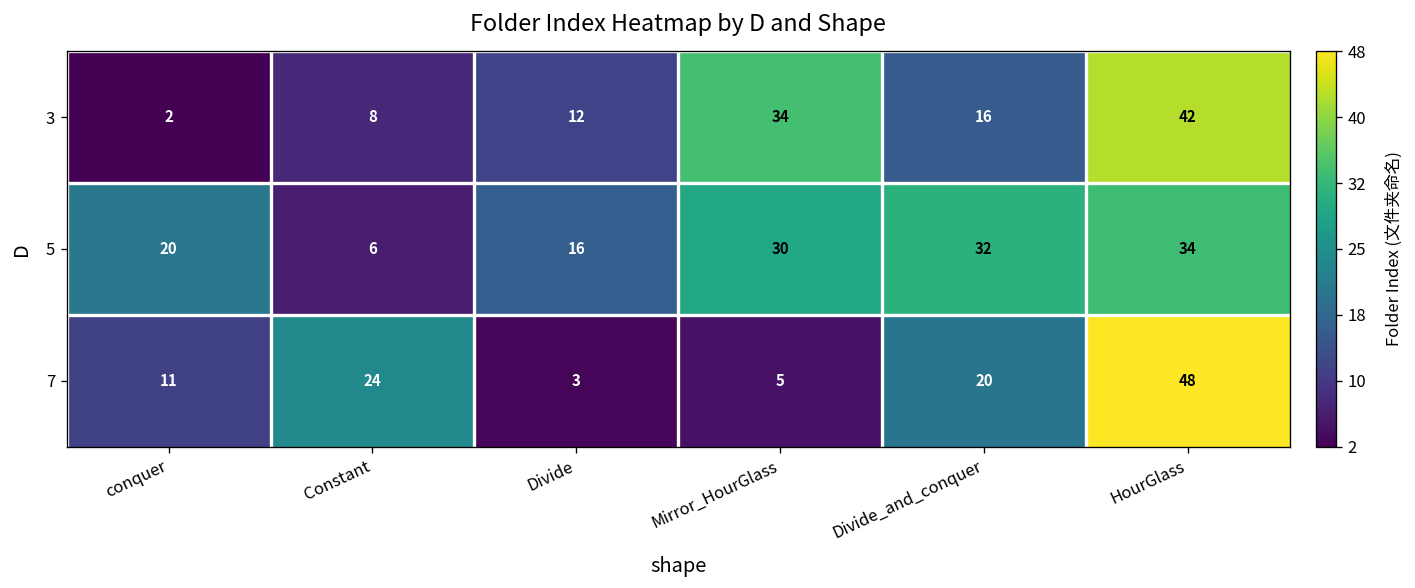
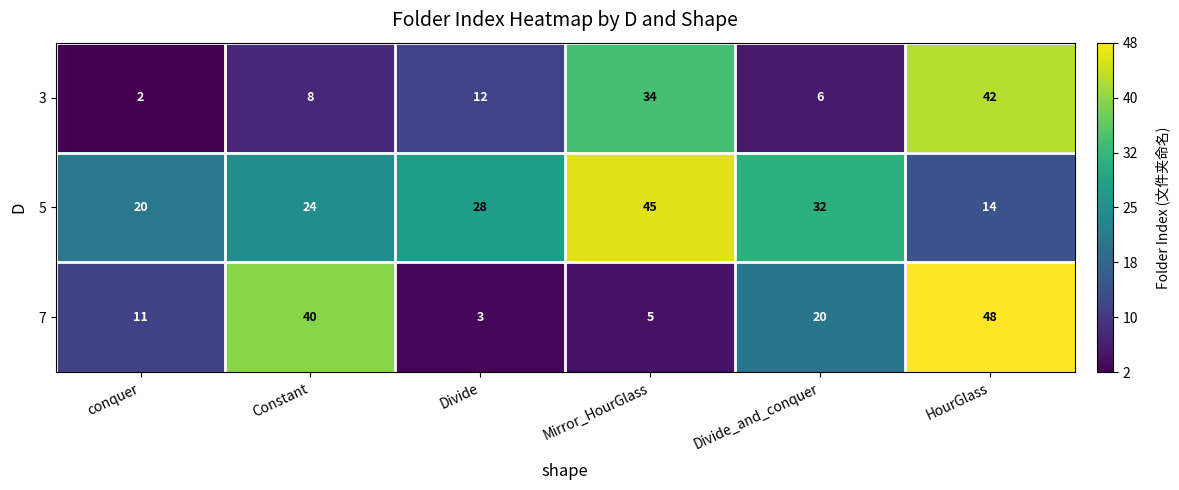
3, Divide_and_conquer: 16 -> 6
5, Constant: 6 -> 24
5, Divide: 16 -> 28
5, Mirror_HourGlass: 30 -> 45
5, HourGlass: 34 -> 14
7, Constant: 24 -> 40
